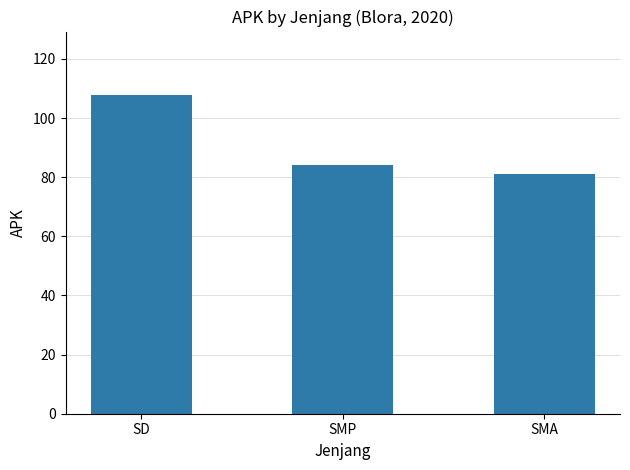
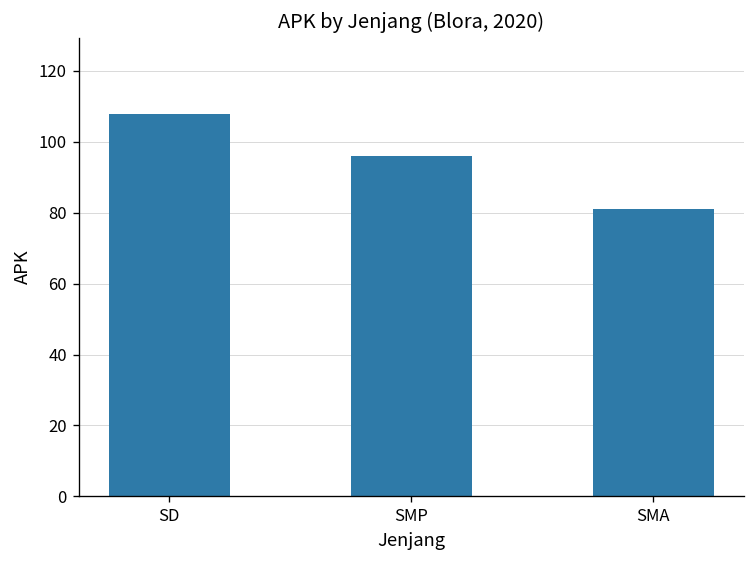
SMP: 84 -> 96
